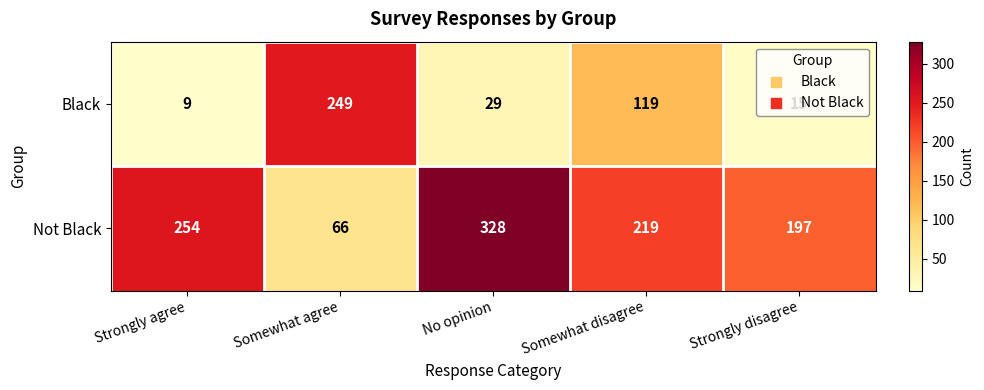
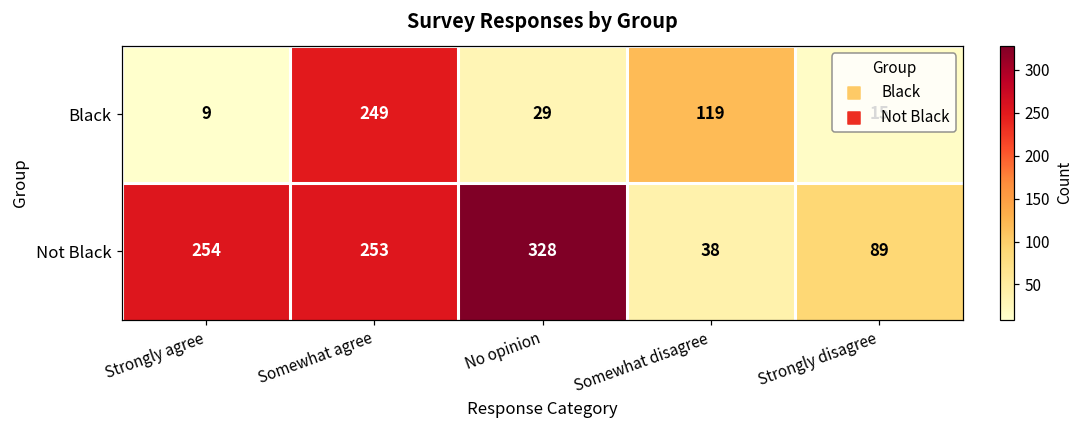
Not Black, Somewhat agree: 66 -> 253
Not Black, Somewhat disagree: 219 -> 38
Not Black, Strongly disagree: 197 -> 89
